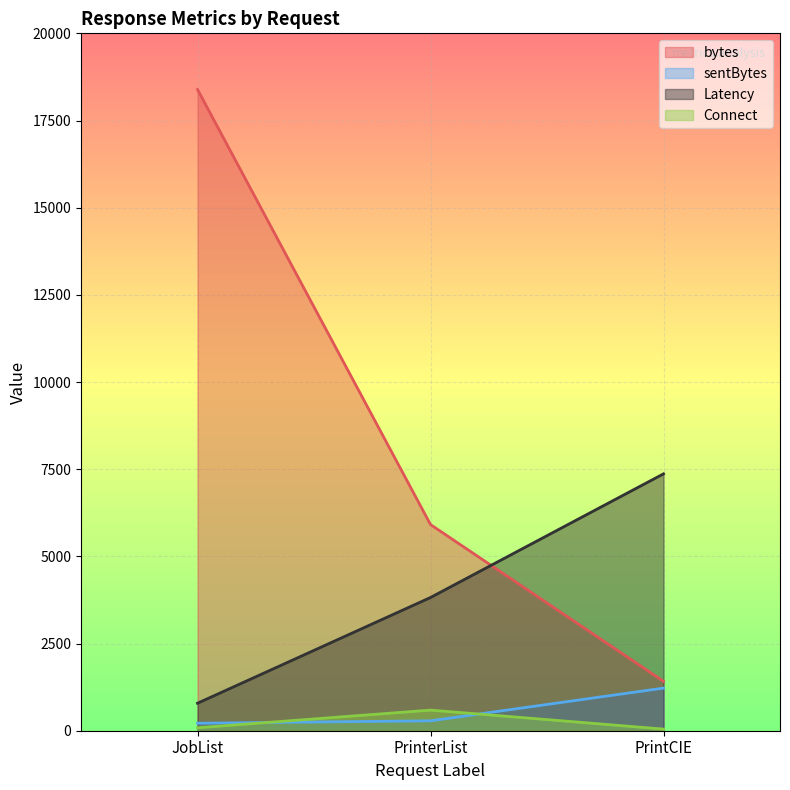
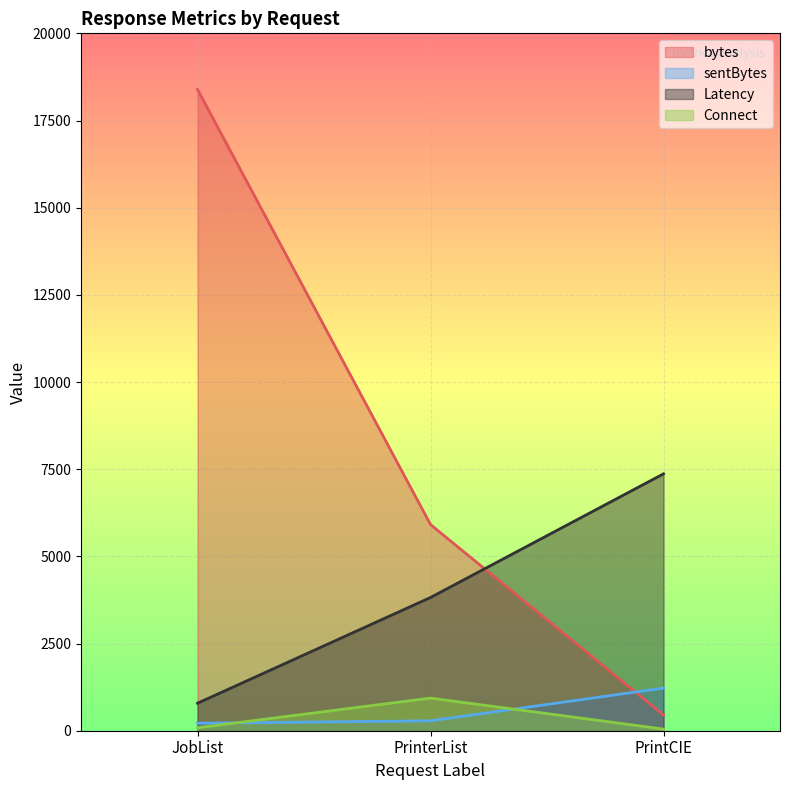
Connect, PrinterList: 600 -> 900
bytes, PrintCIE: 1400 -> 400
